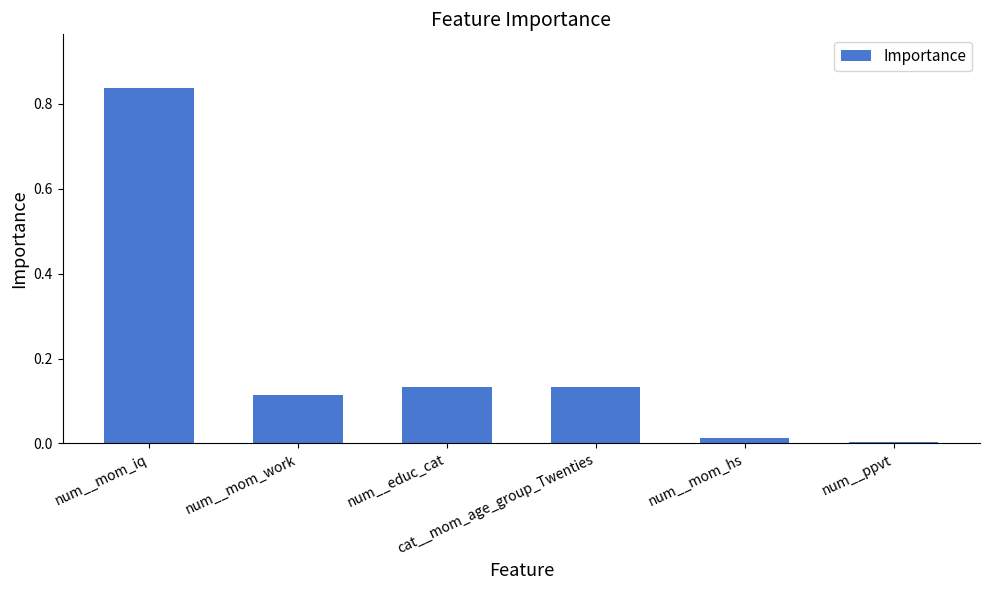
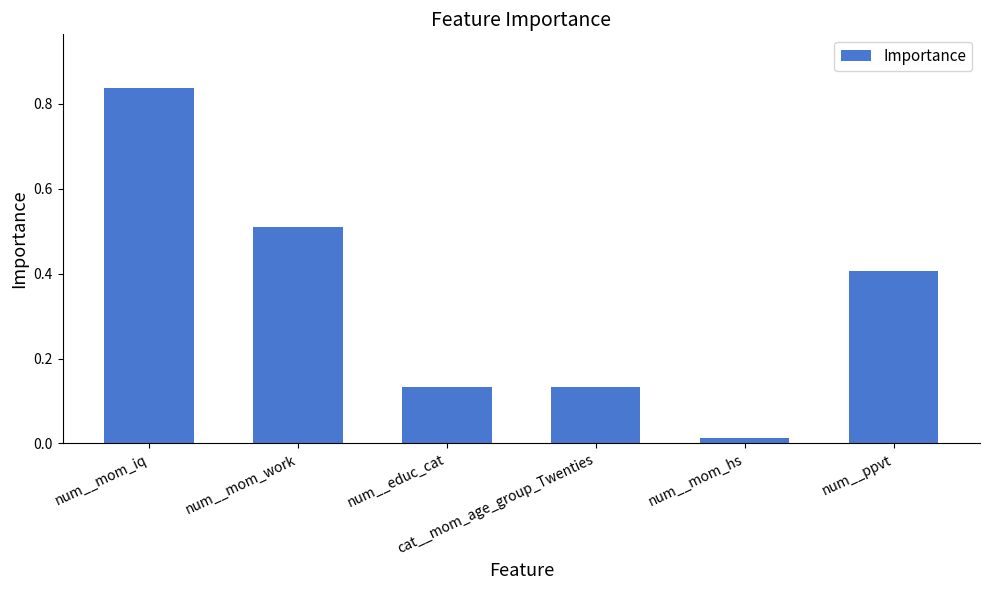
num__mom_work: 0.11 -> 0.51
num__ppvt: 0.00 -> 0.41
